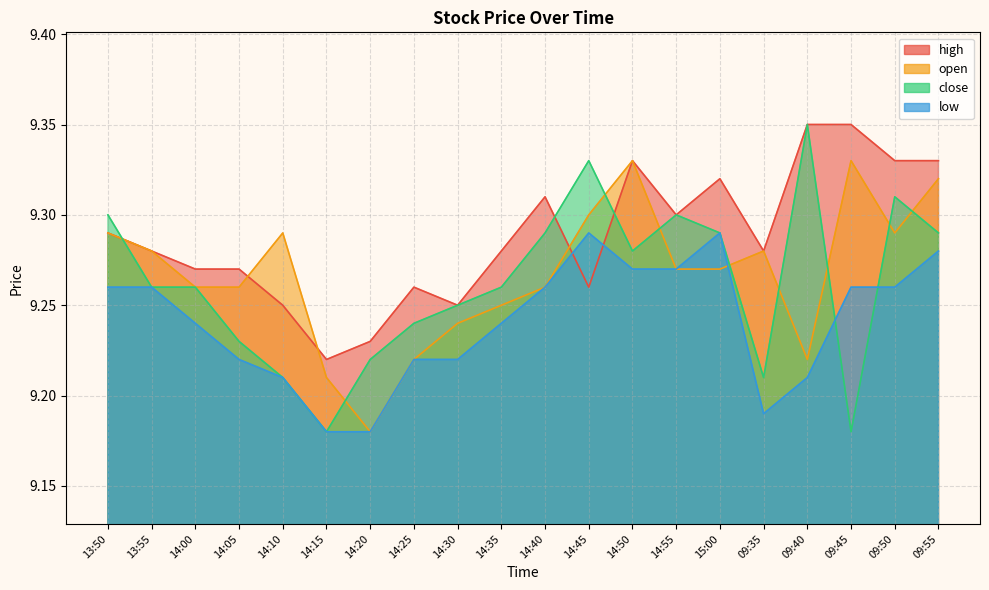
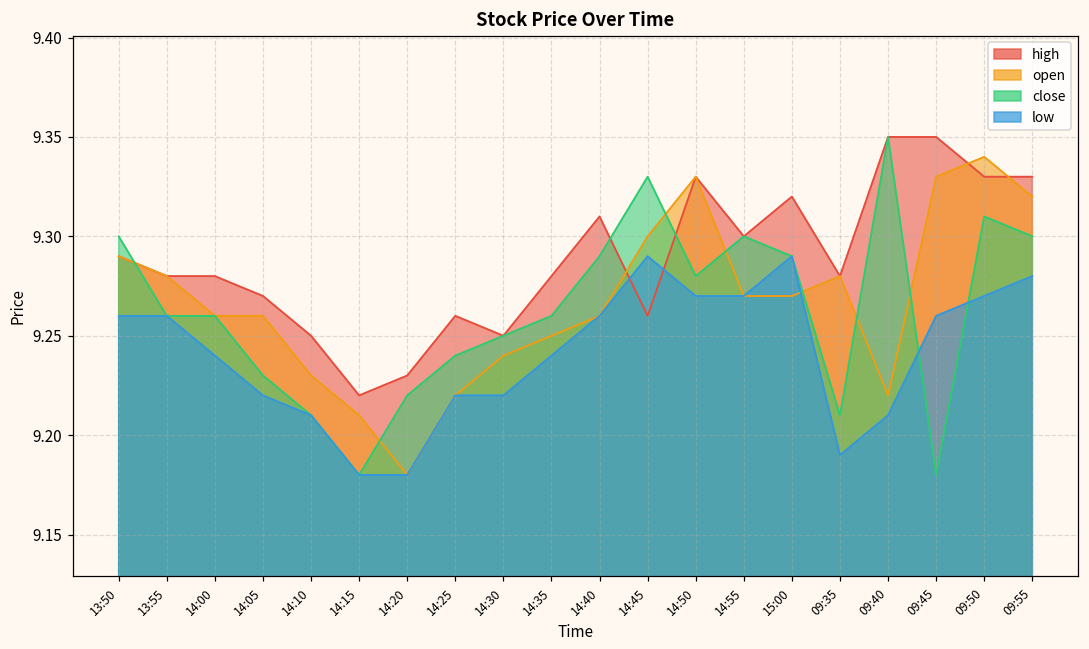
high, 14:00: 9.27 -> 9.28
open, 14:10: 9.29 -> 9.23
open, 09:50: 9.29 -> 9.34
low, 09:50: 9.26 -> 9.27
close, 09:55: 9.29 -> 9.30
